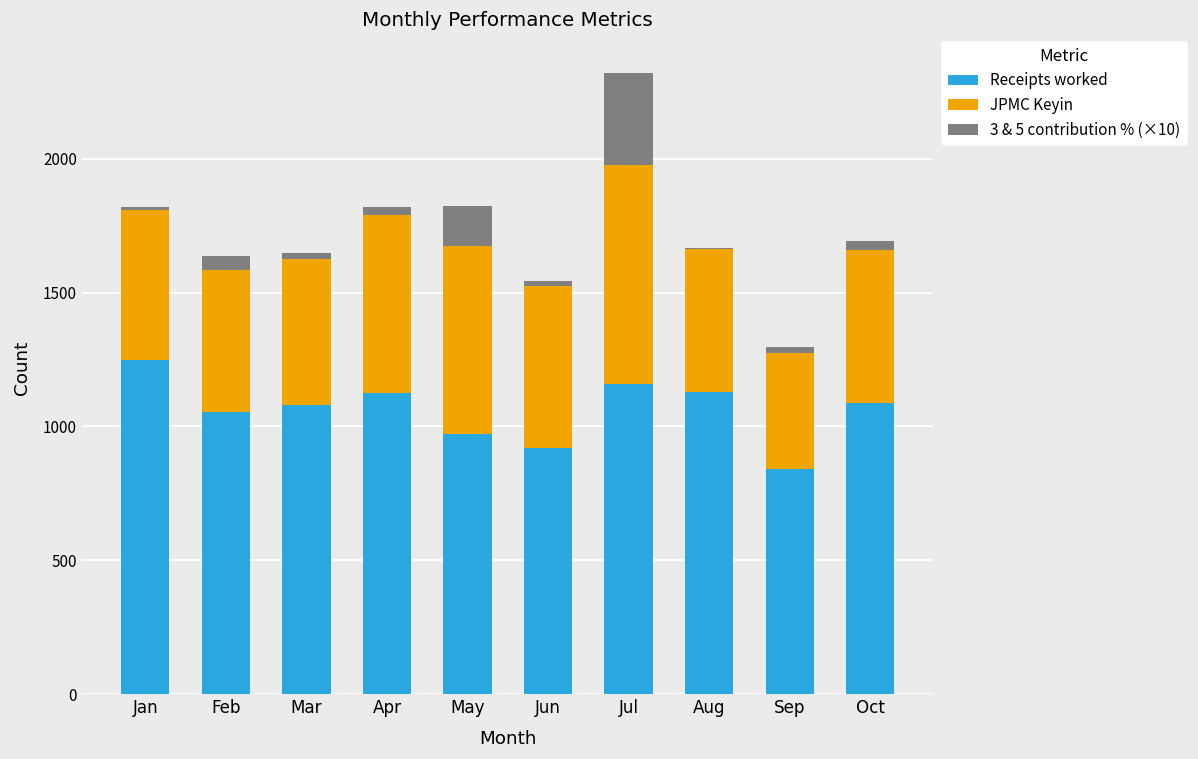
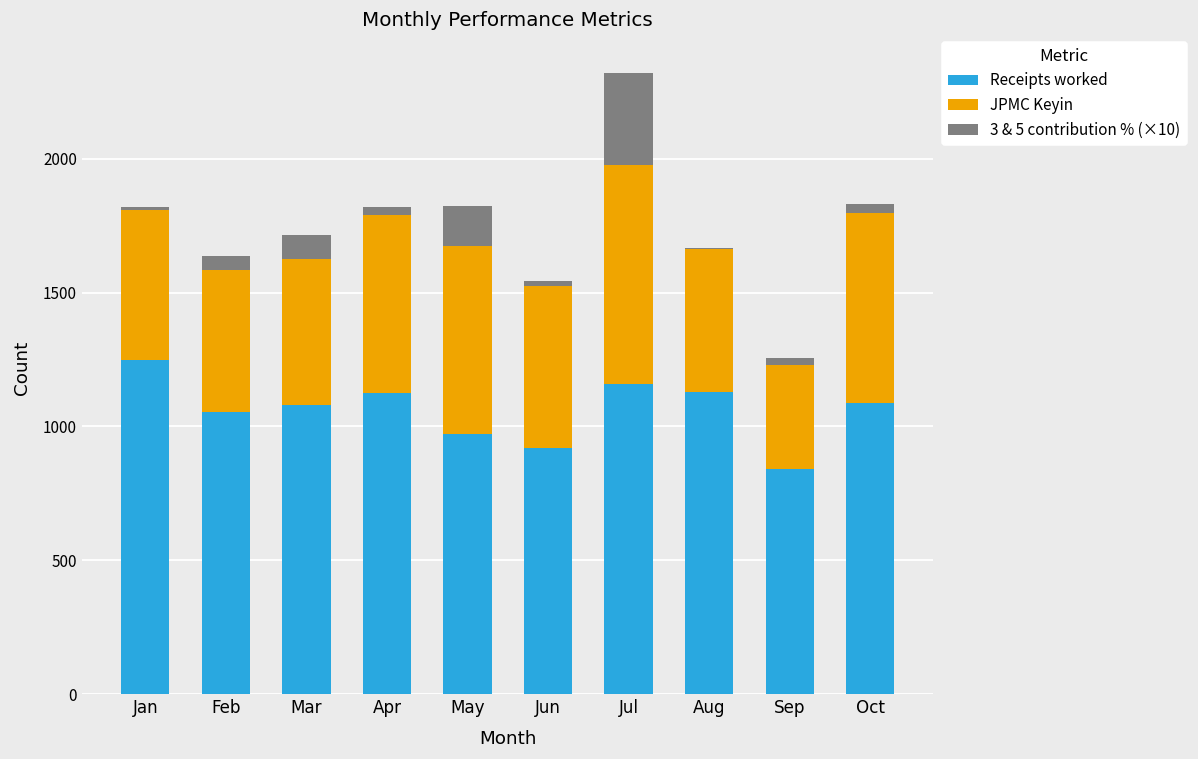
3 & 5 contribution % (×10), Mar: 20 -> 90
JPMC Keyin, Sep: 430 -> 390
JPMC Keyin, Oct: 580 -> 710
